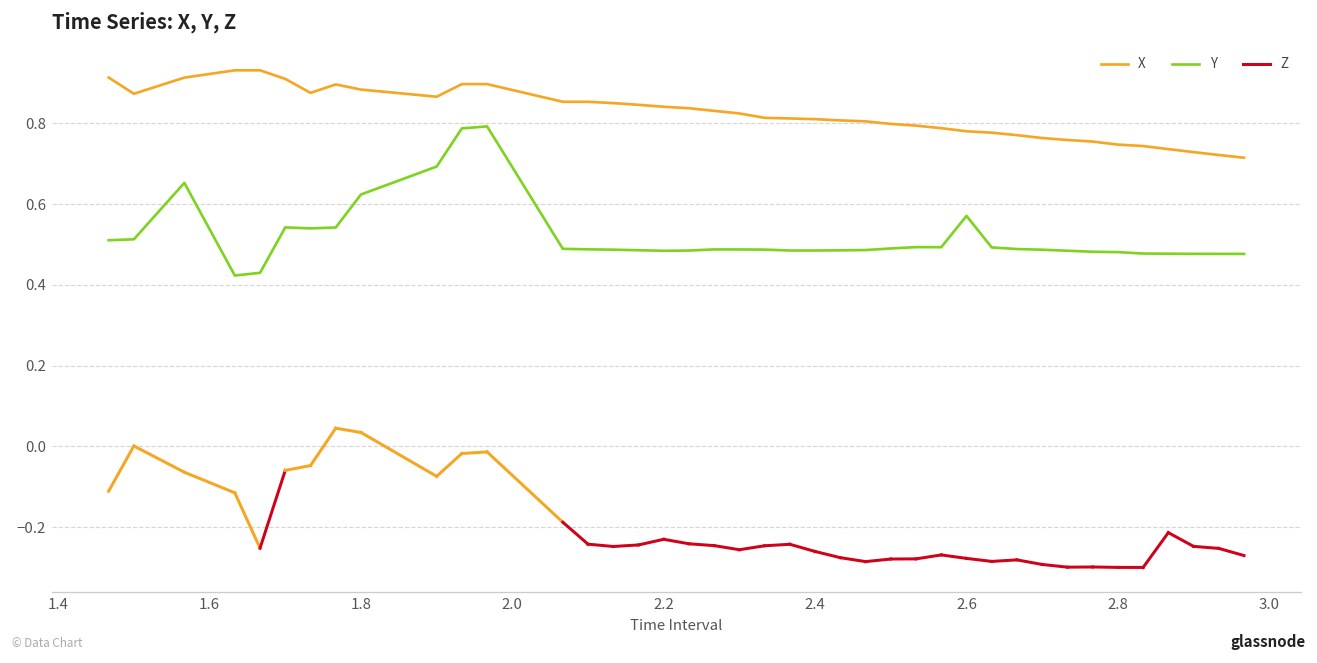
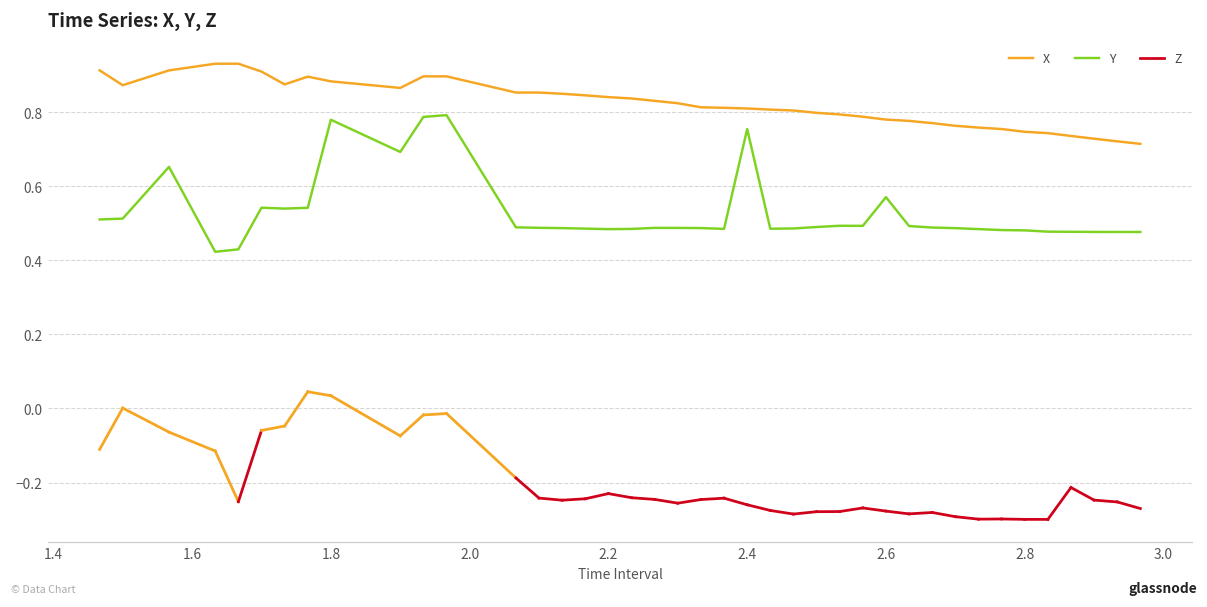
Y, 1.8: 0.62 -> 0.78
Y, 2.4: 0.49 -> 0.75
